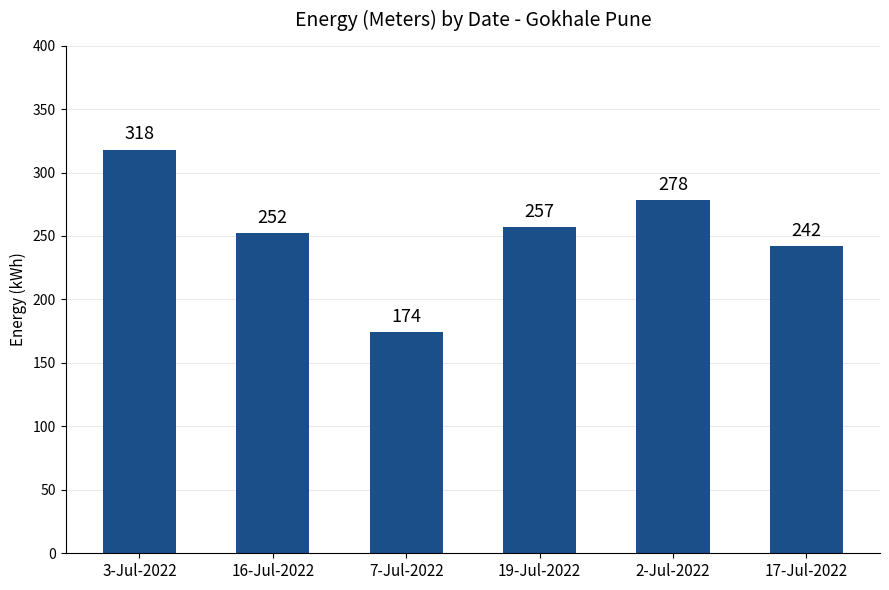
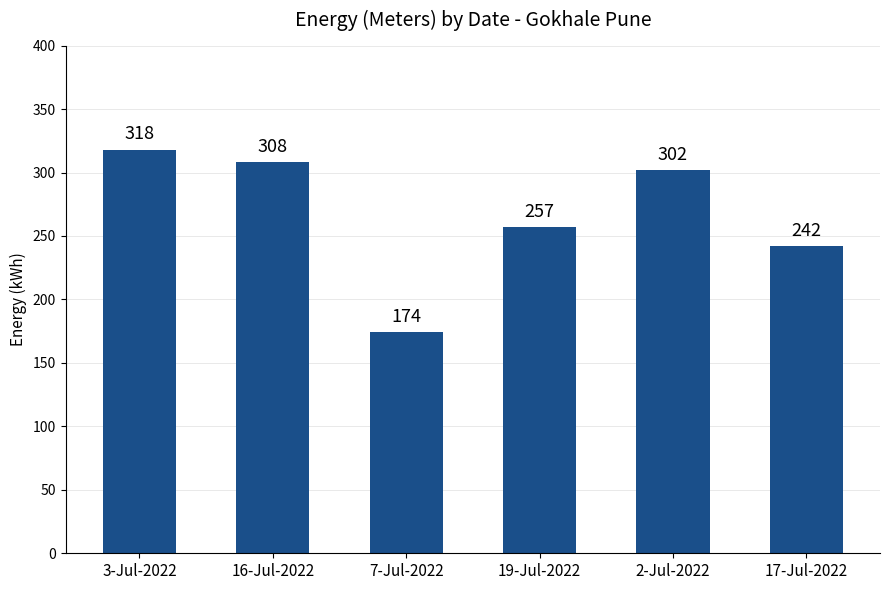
16-Jul-2022: 252 -> 308
2-Jul-2022: 278 -> 302
